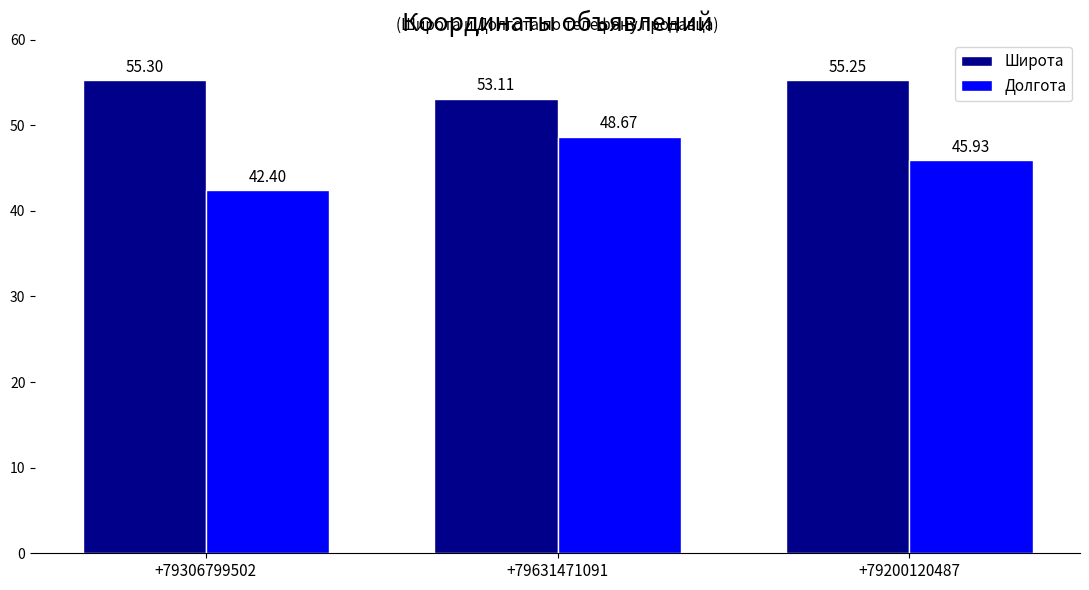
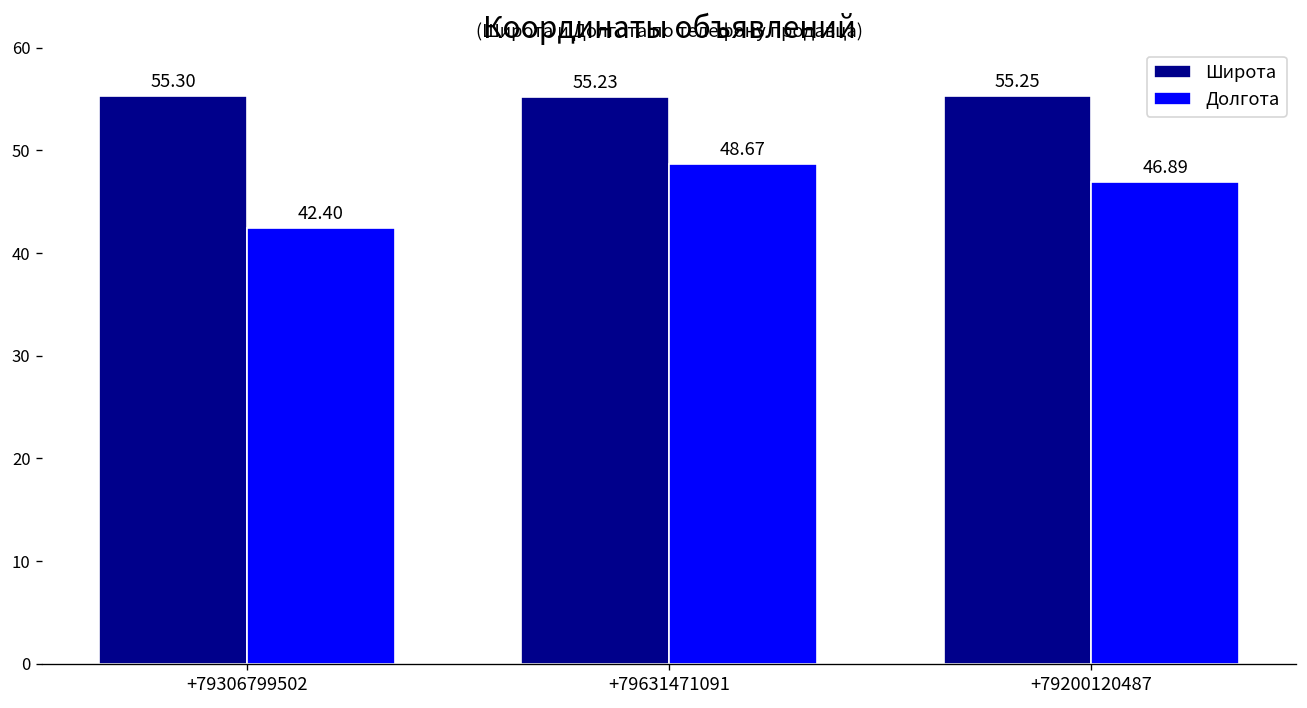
Широта, +79631471091: 53.11 -> 55.23
Долгота, +79200120487: 45.93 -> 46.89
